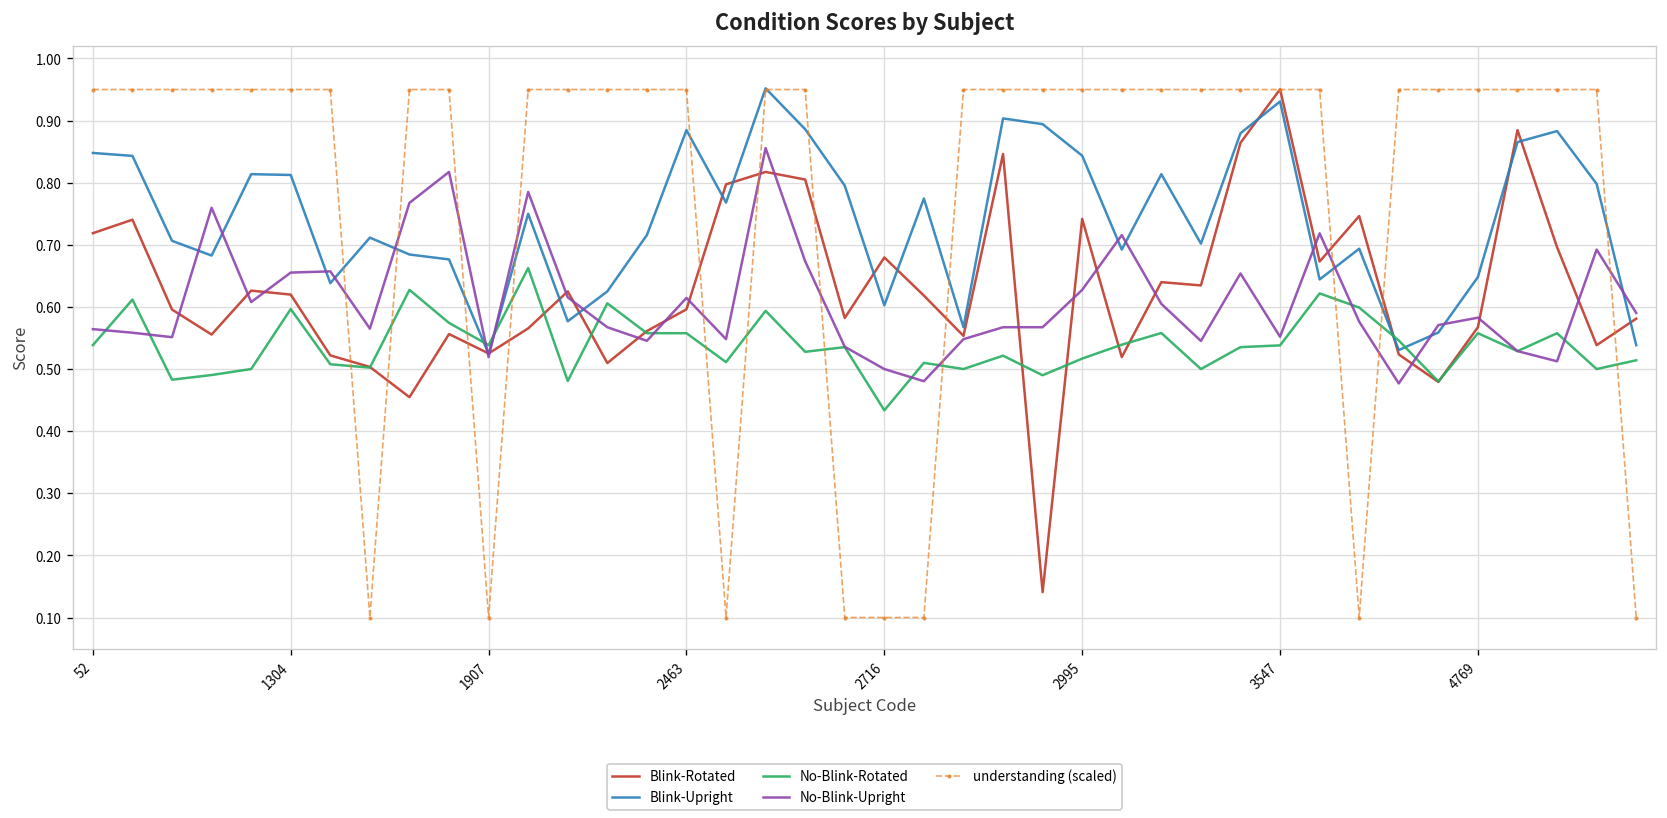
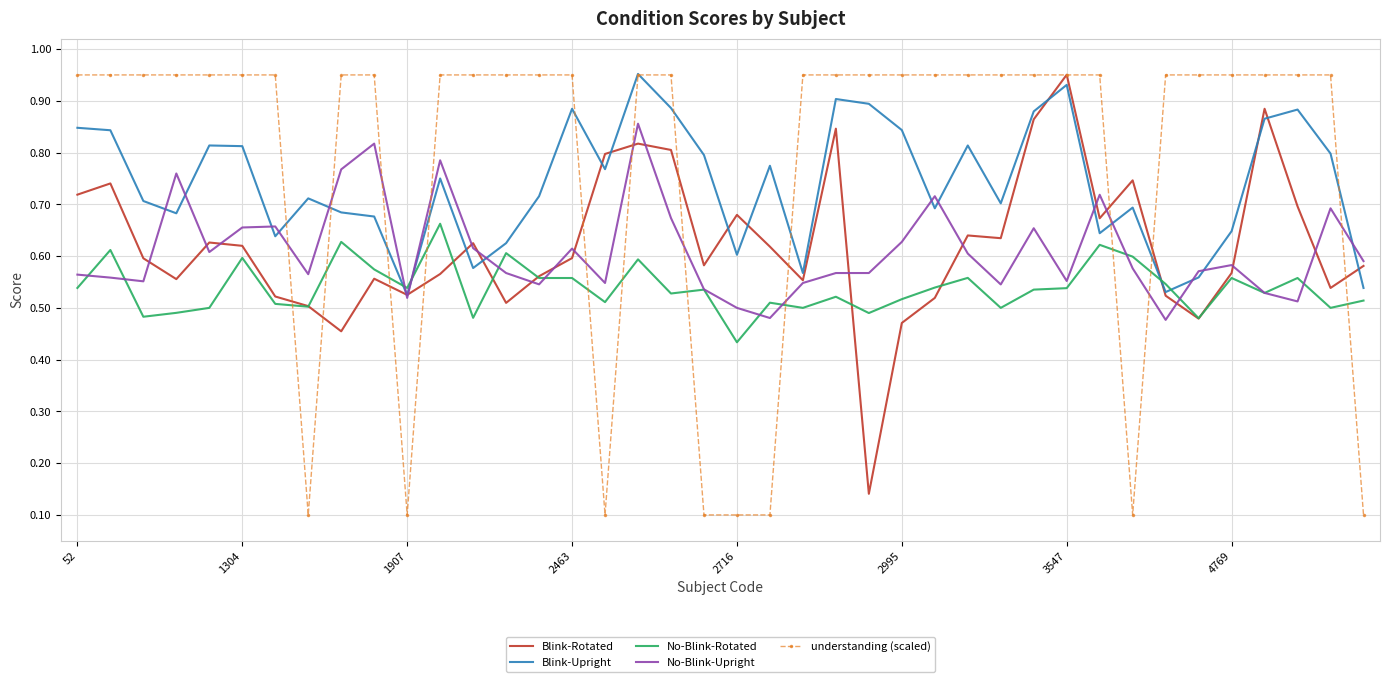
Blink-Rotated, 2995: 0.74 -> 0.47
